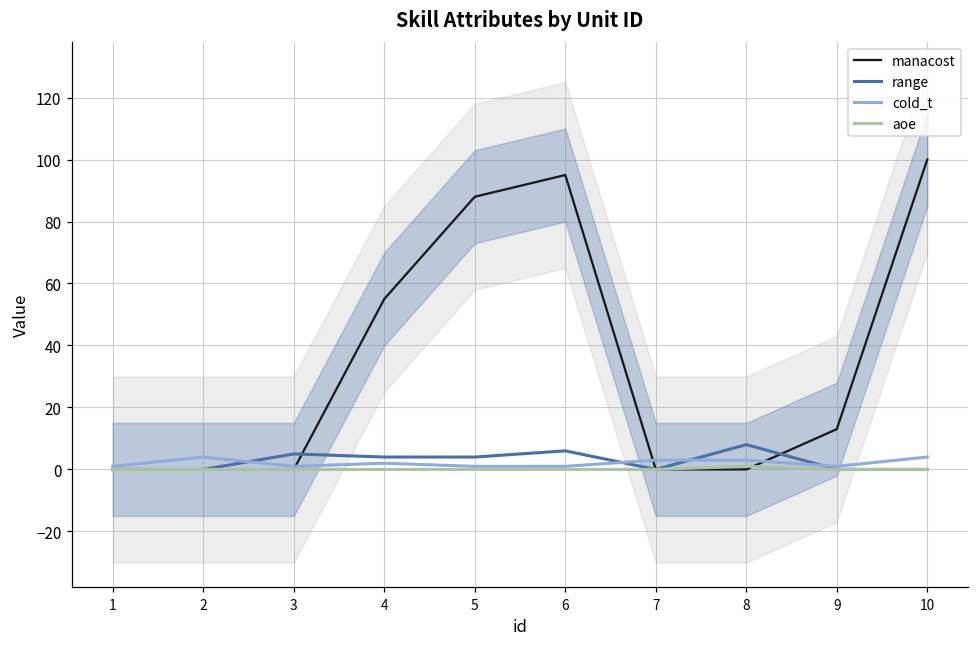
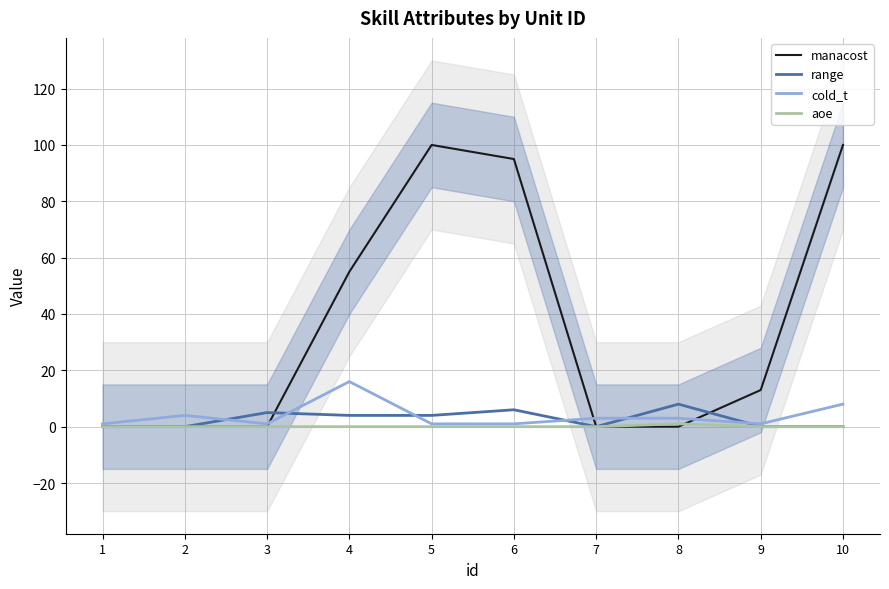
cold_t, 4: 2 -> 16
manacost, 5: 88 -> 100
cold_t, 10: 4 -> 8
